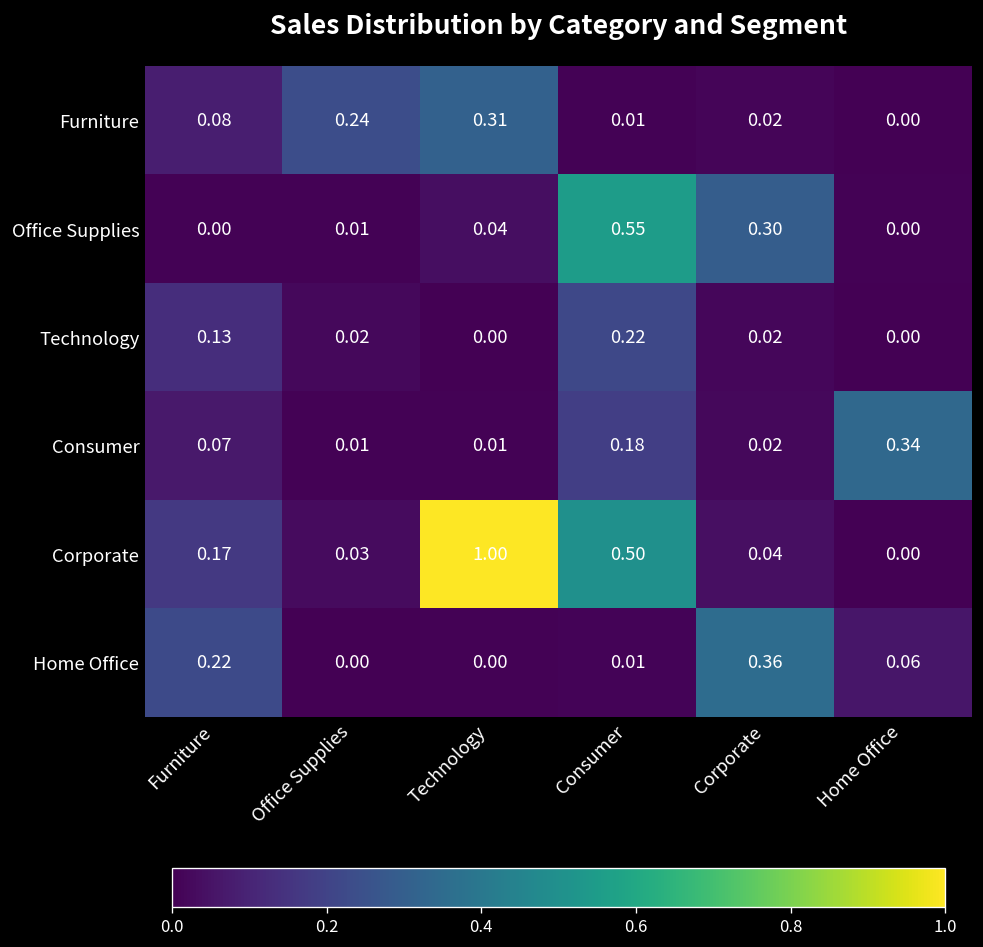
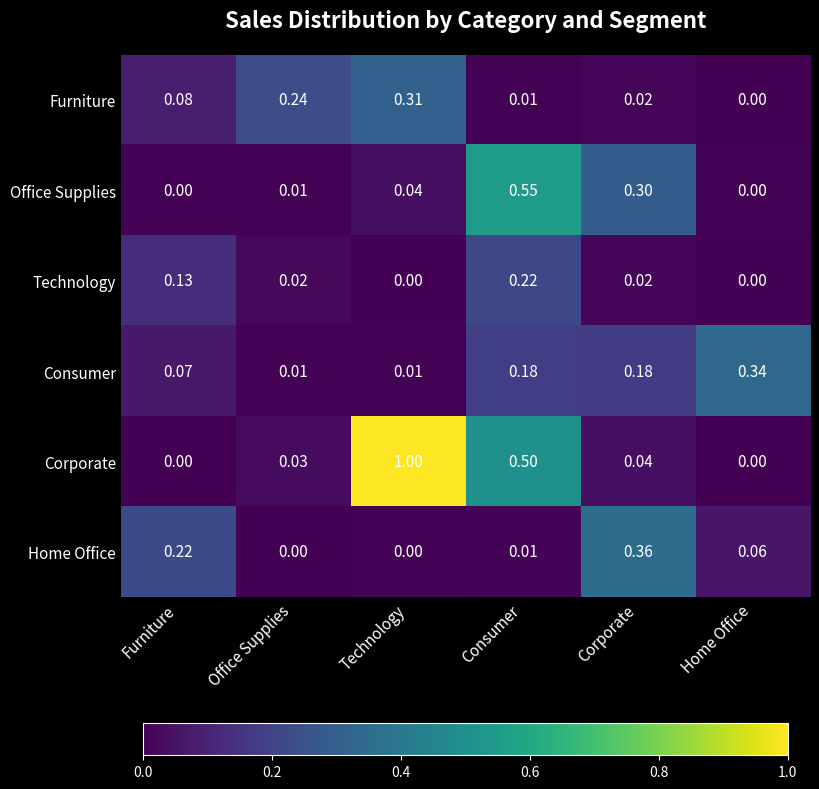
Consumer, Corporate: 0.02 -> 0.18
Corporate, Furniture: 0.17 -> 0.00
